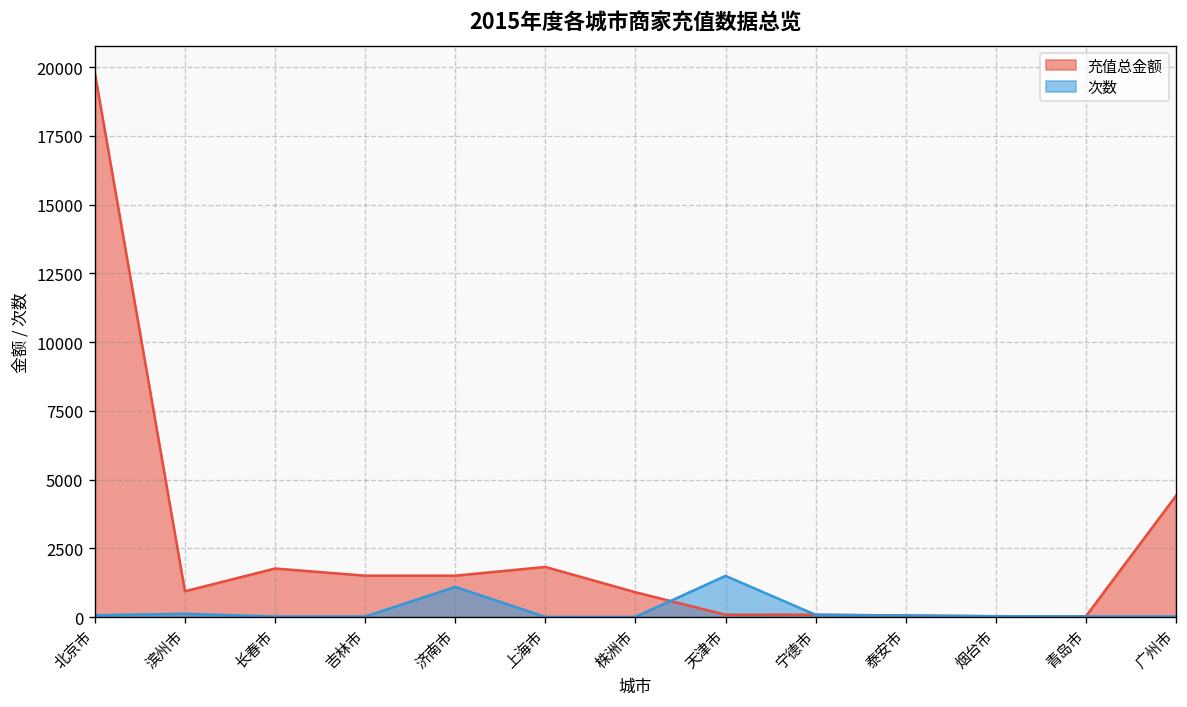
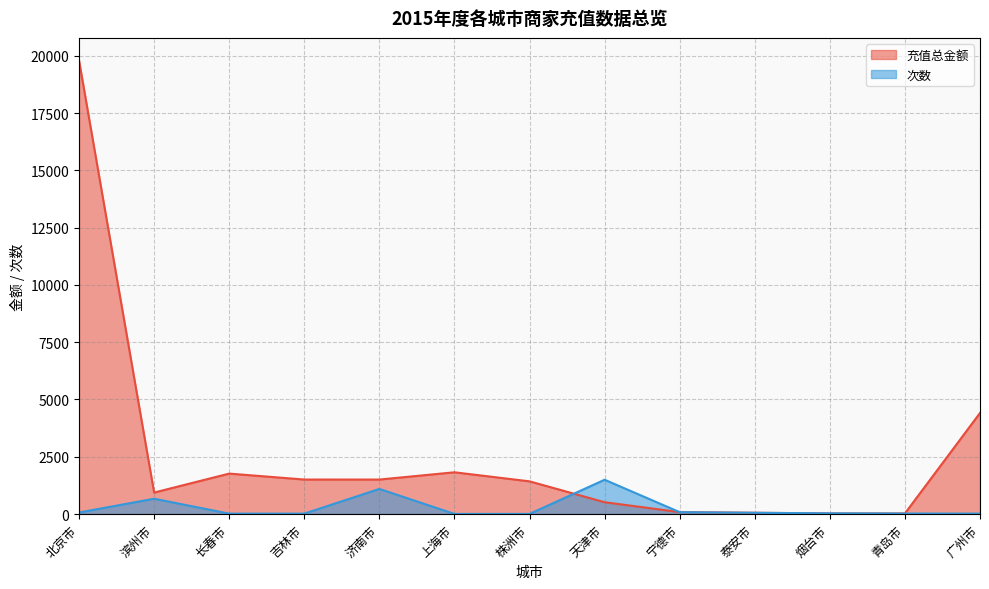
次数, 滨州市: 100 -> 700
充值总金额, 株洲市: 900 -> 1400
充值总金额, 天津市: 100 -> 500
